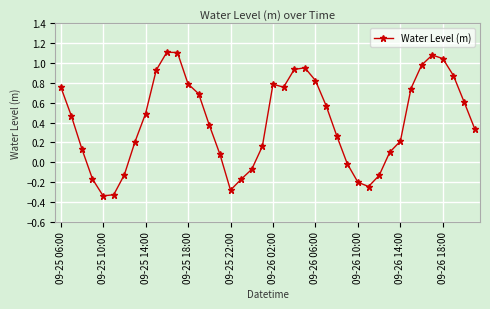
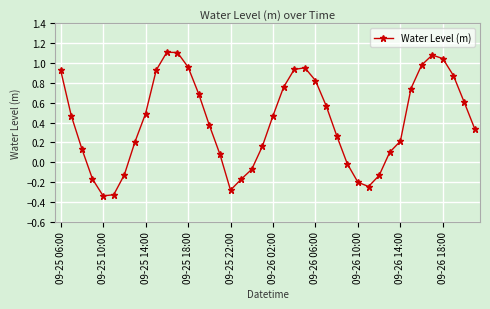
09-25 06:00: 0.8 -> 0.9
09-25 18:00: 0.8 -> 1.0
09-26 02:00: 0.8 -> 0.5
